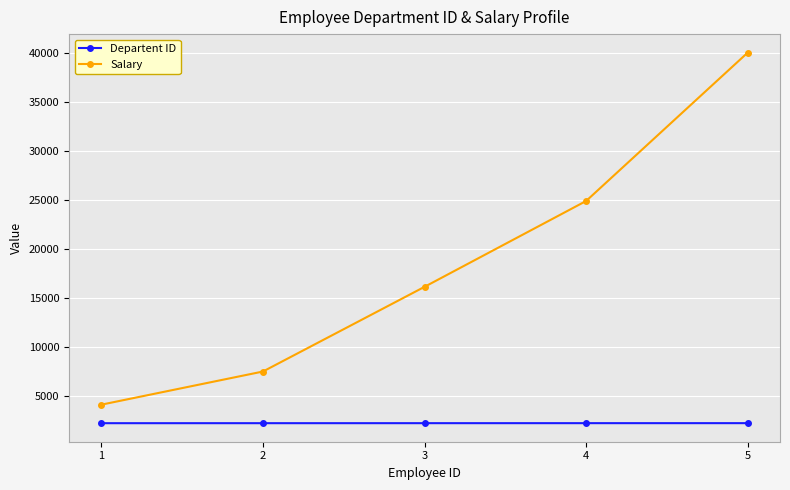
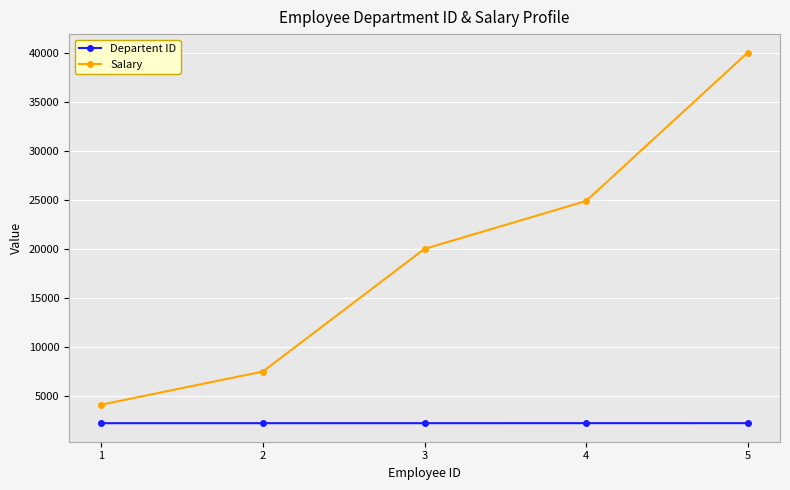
Salary, 3: 16000 -> 20000
